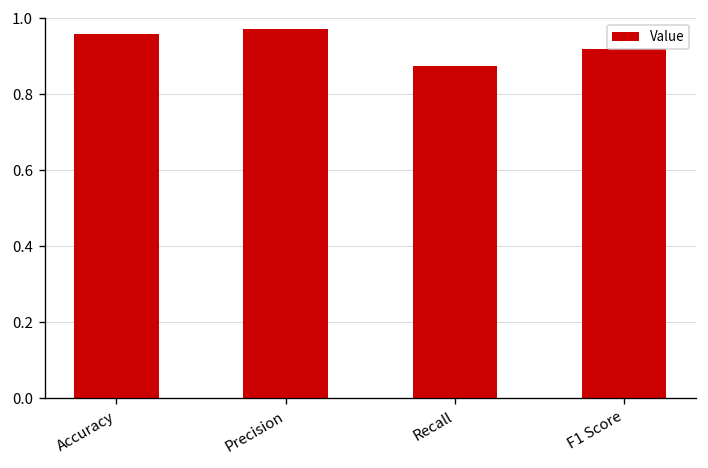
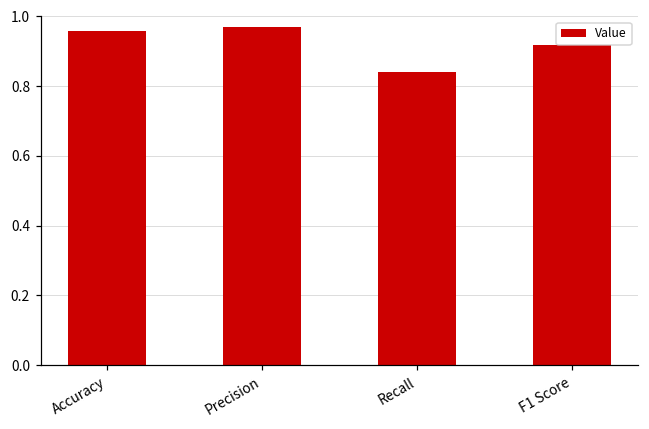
Recall: 0.87 -> 0.84
